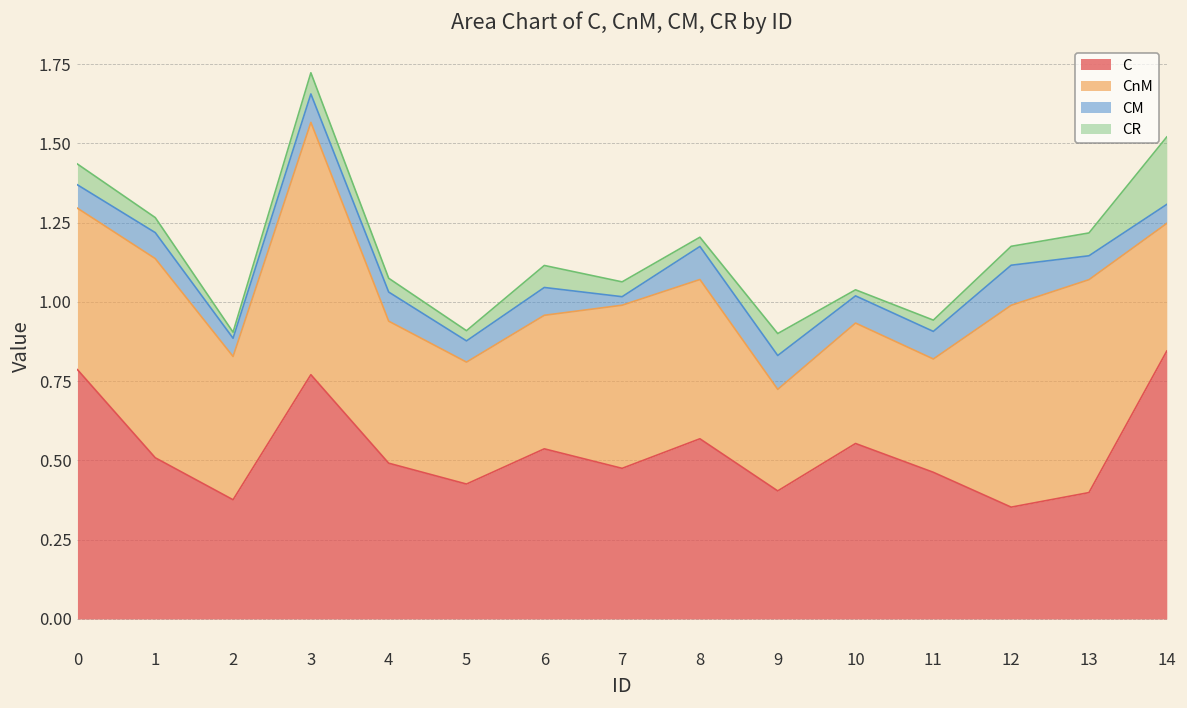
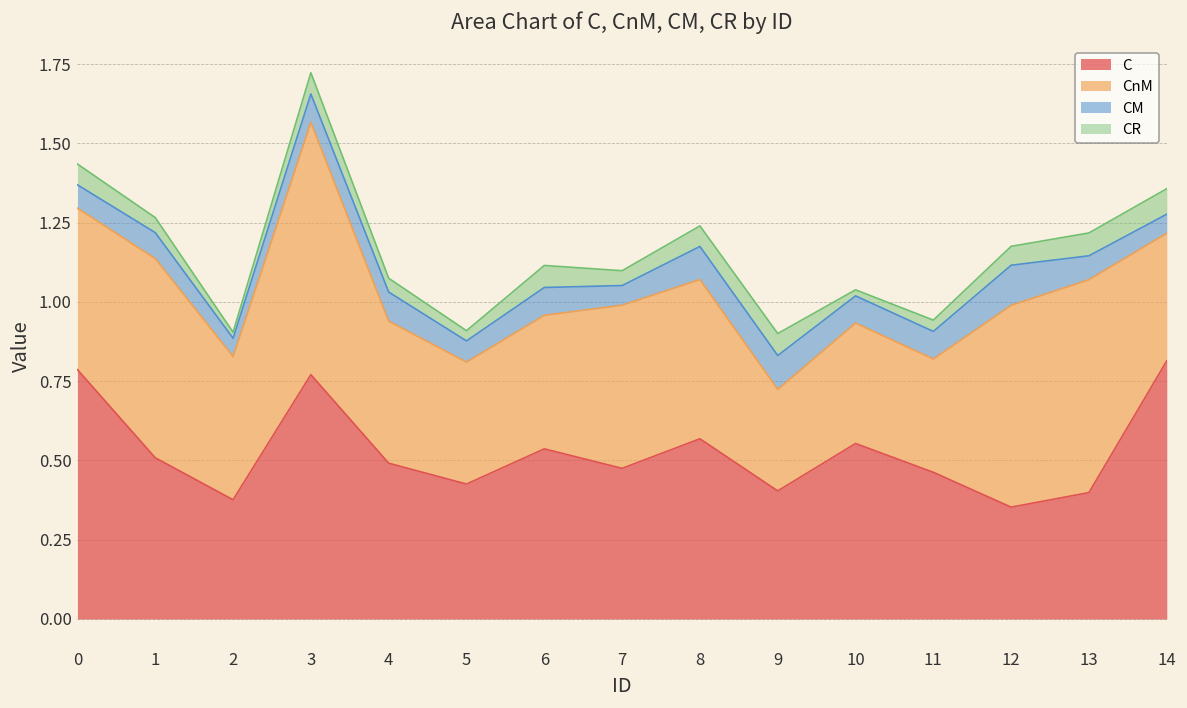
CM, 7: 0.03 -> 0.06
CR, 8: 0.03 -> 0.06
C, 14: 0.85 -> 0.81
CR, 14: 0.21 -> 0.08
